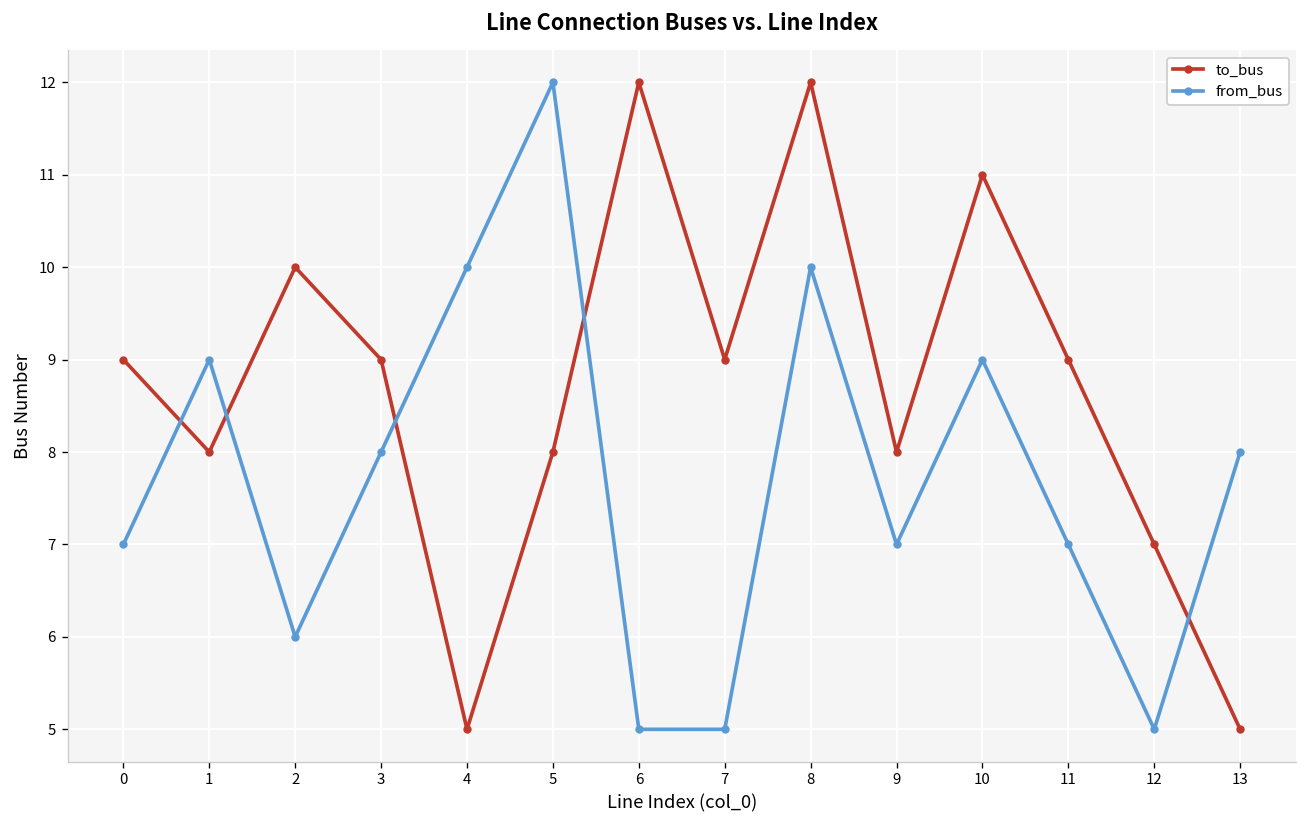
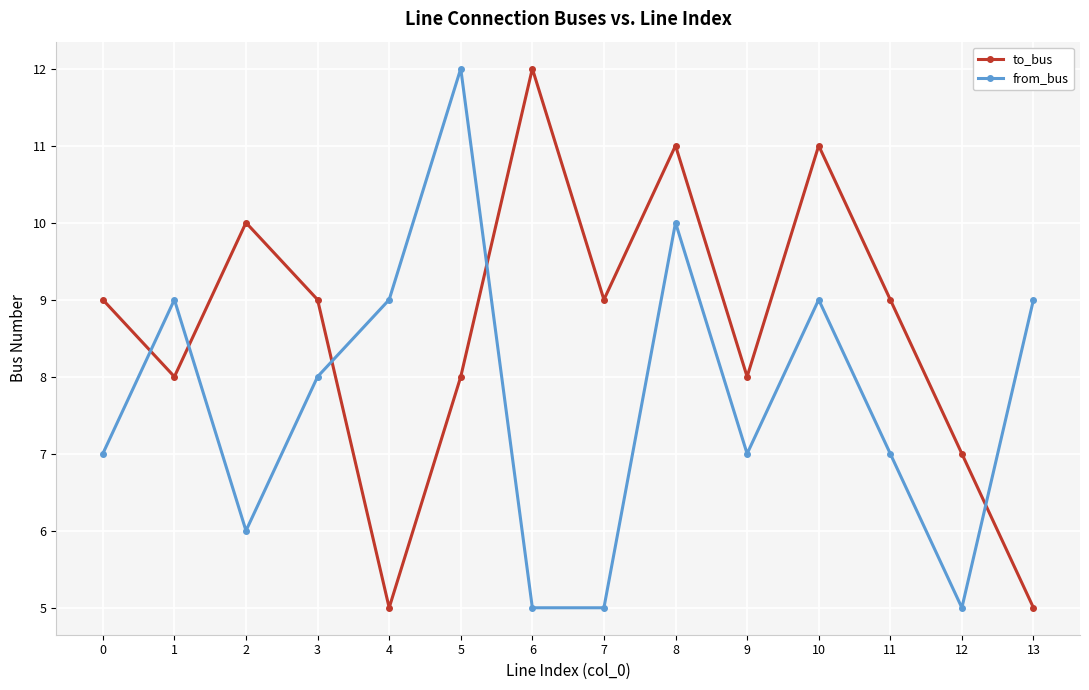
from_bus, 4: 10 -> 9
to_bus, 8: 12 -> 11
from_bus, 13: 8 -> 9
